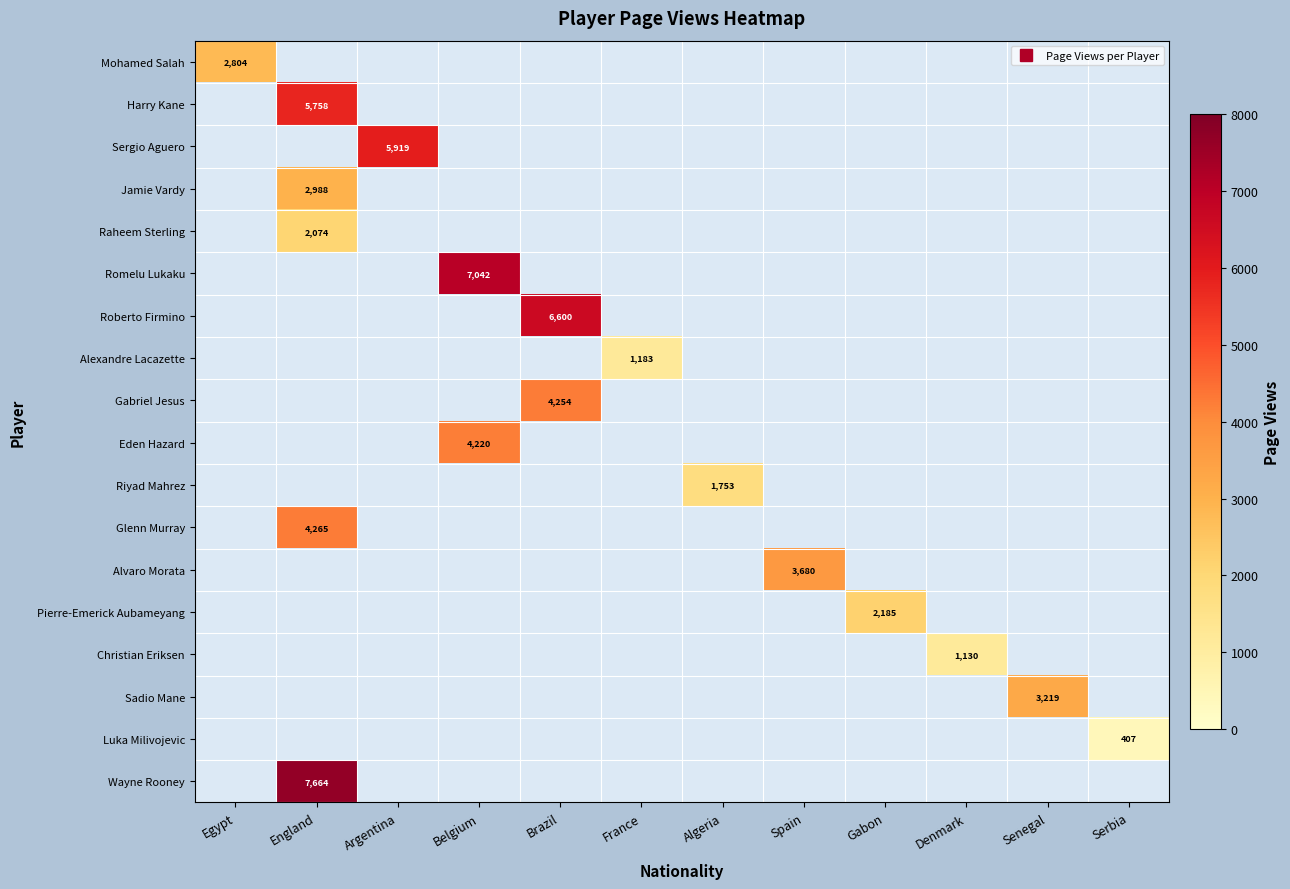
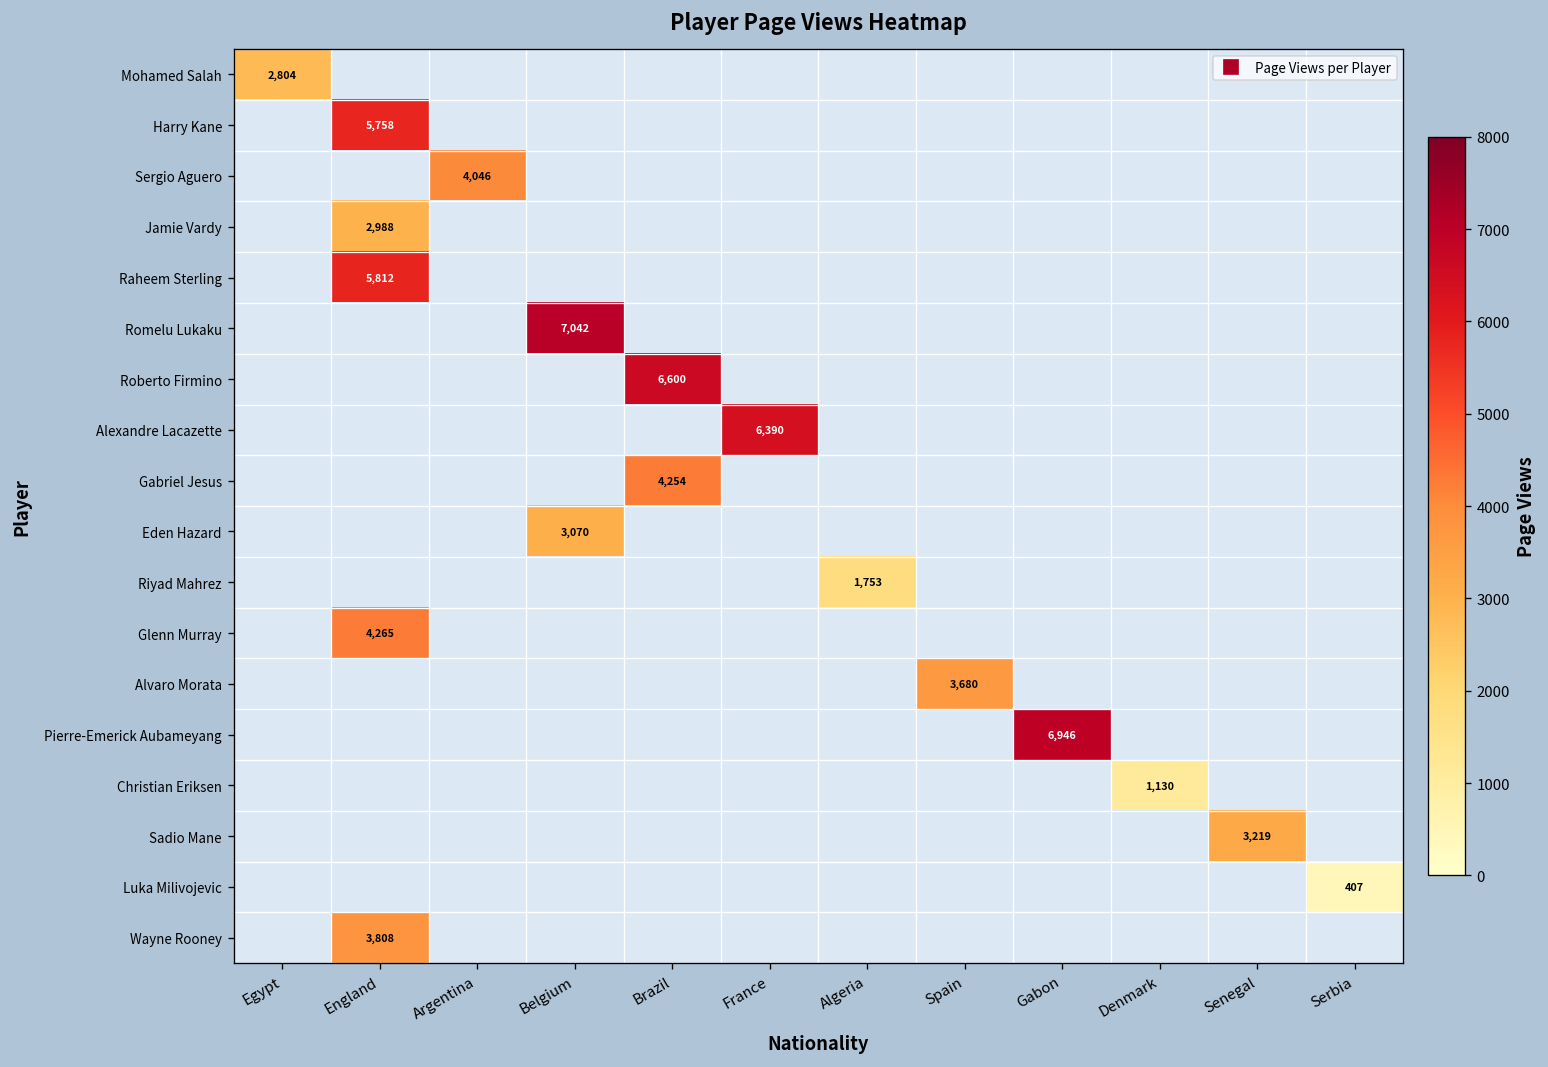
Sergio Aguero, Argentina: 5,919 -> 4,046
Raheem Sterling, England: 2,074 -> 5,812
Alexandre Lacazette, France: 1,183 -> 6,390
Eden Hazard, Belgium: 4,220 -> 3,070
Pierre-Emerick Aubameyang, Gabon: 2,185 -> 6,946
Wayne Rooney, England: 7,664 -> 3,808
